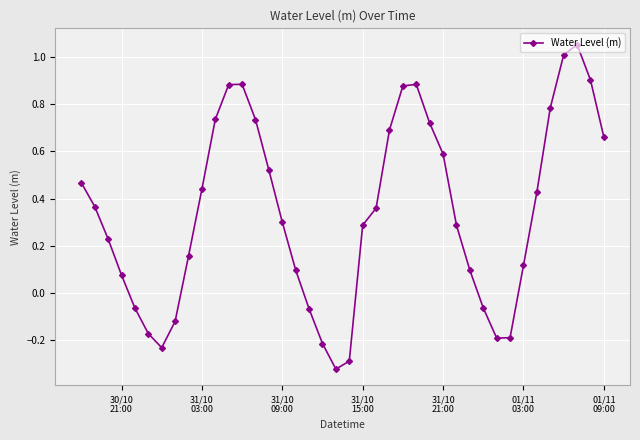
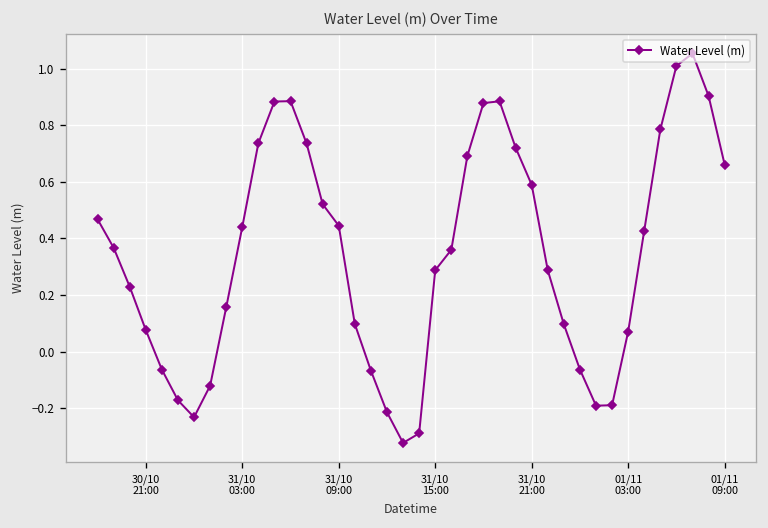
31/10 09:00: 0.30 -> 0.44
01/11 03:00: 0.12 -> 0.07
